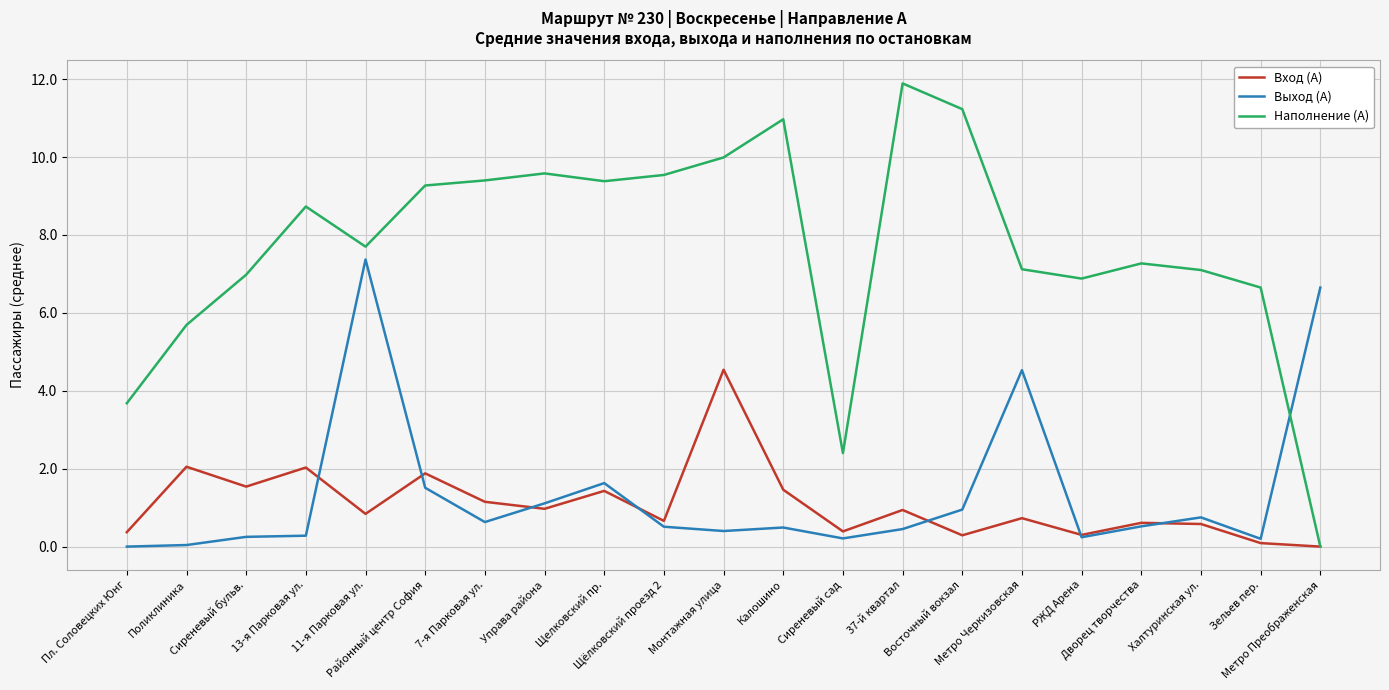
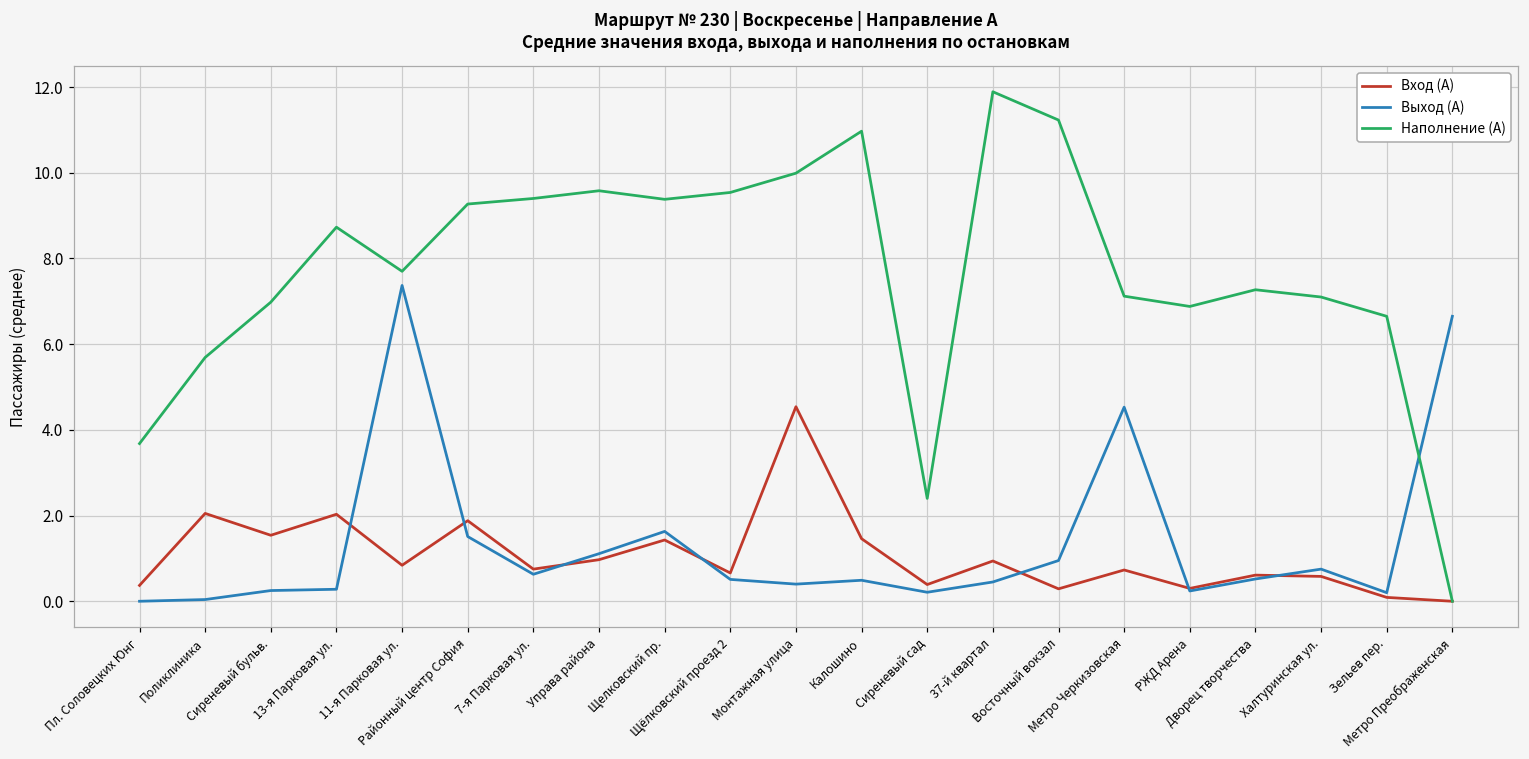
Вход (А), 7-я Парковая ул.: 1.2 -> 0.8
